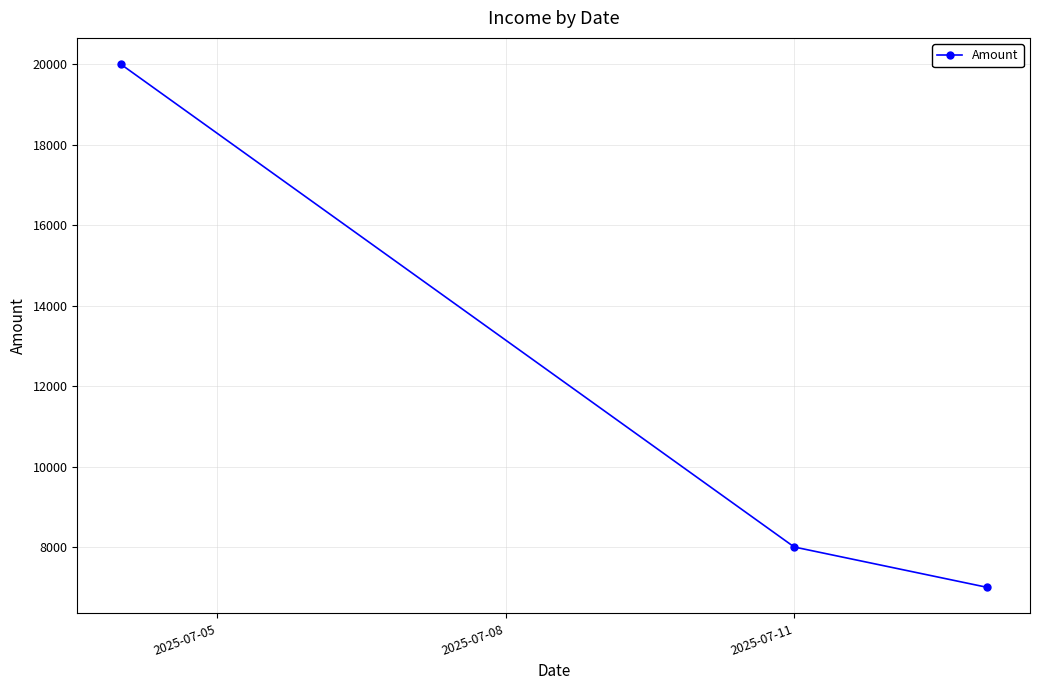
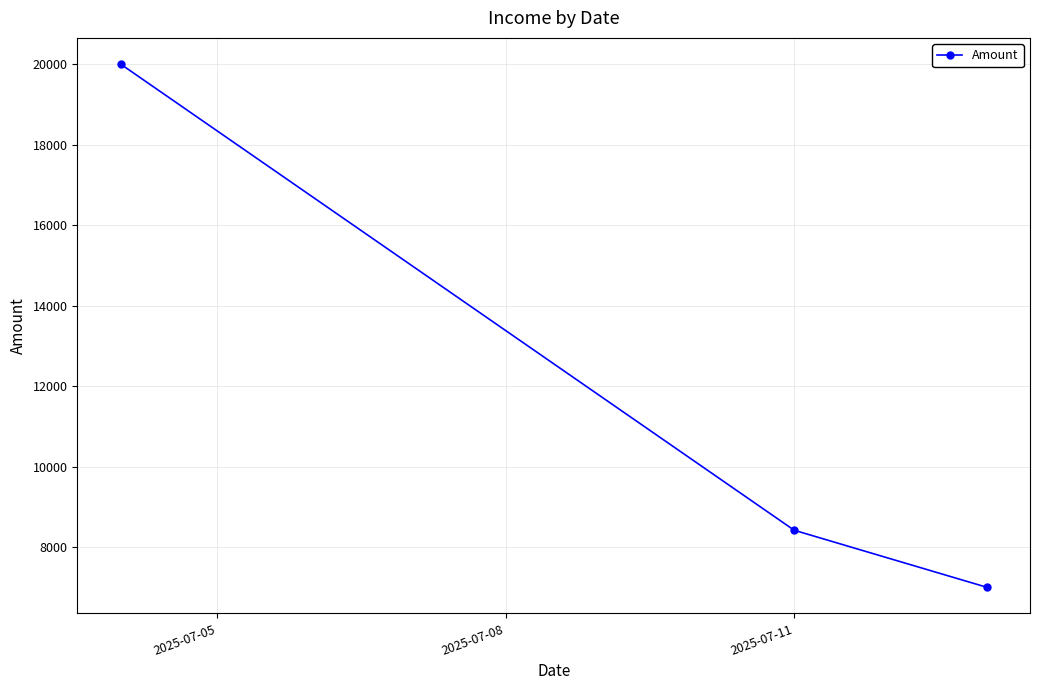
2025-07-11: 8000 -> 8400
